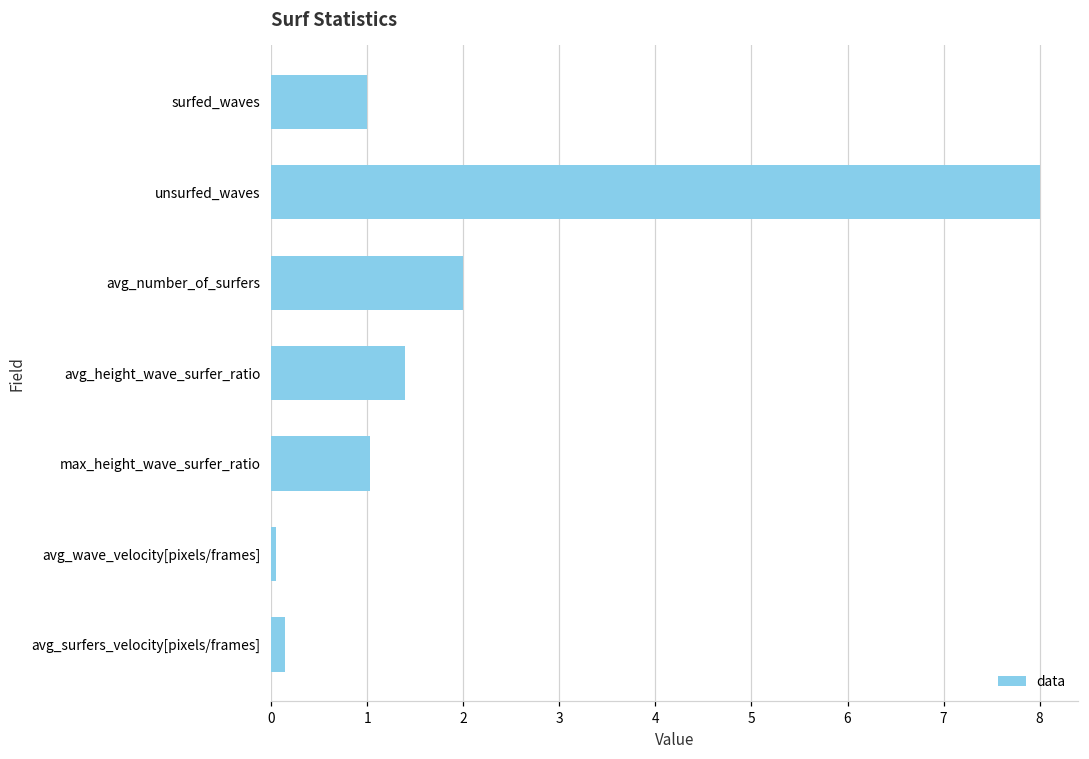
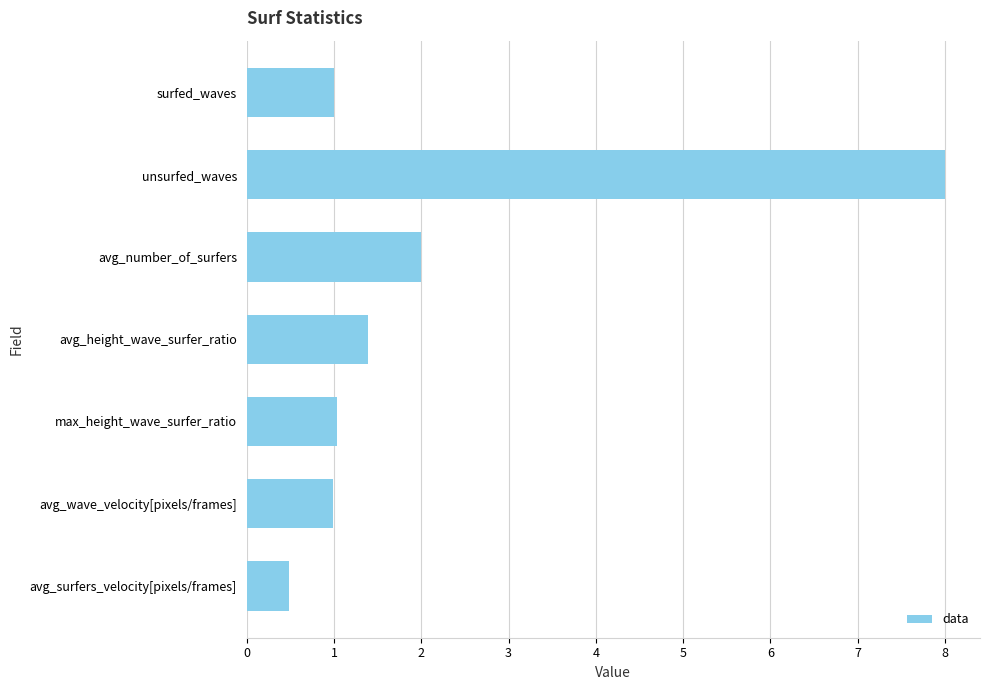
avg_wave_velocity[pixels/frames]: 0.1 -> 1.0
avg_surfers_velocity[pixels/frames]: 0.1 -> 0.5
